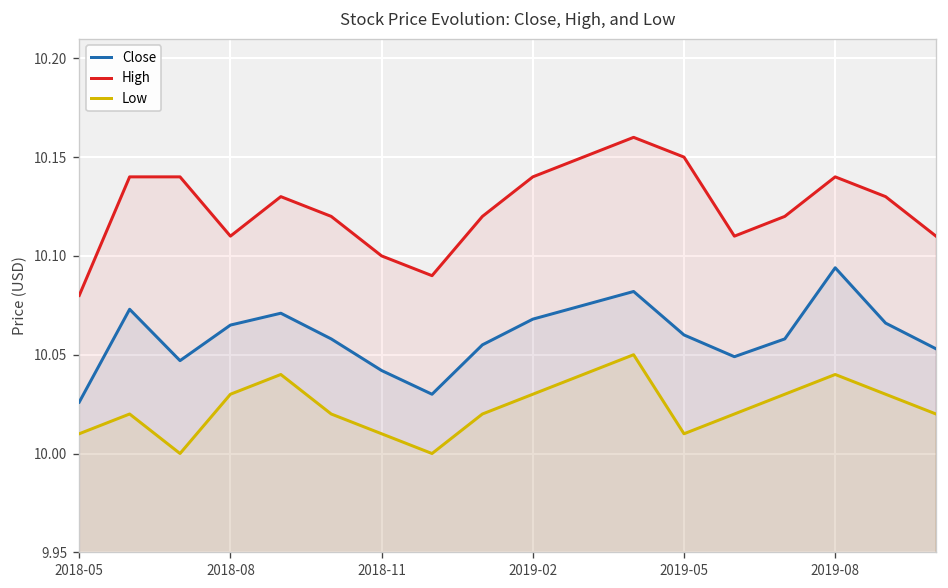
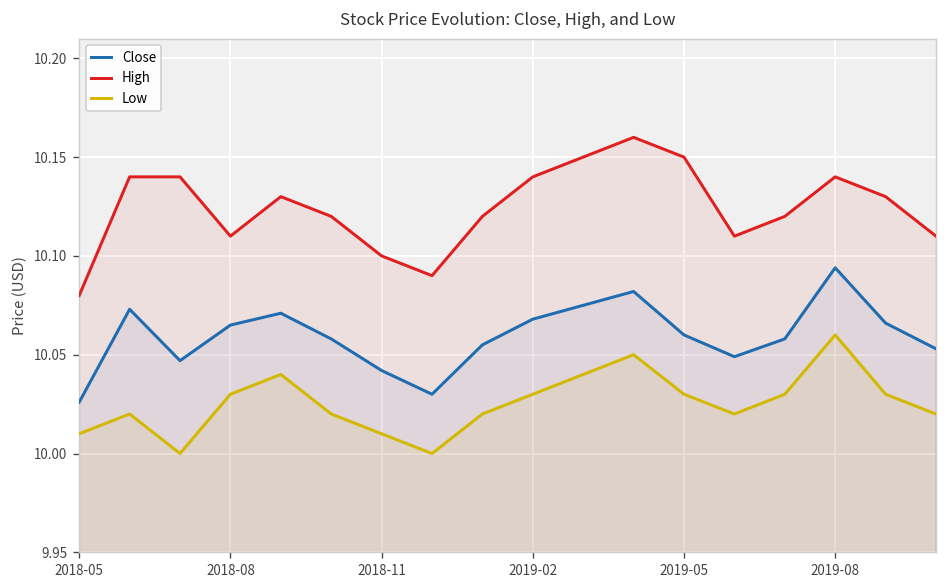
Low, 2019-05: 10.01 -> 10.03
Low, 2019-08: 10.04 -> 10.06
